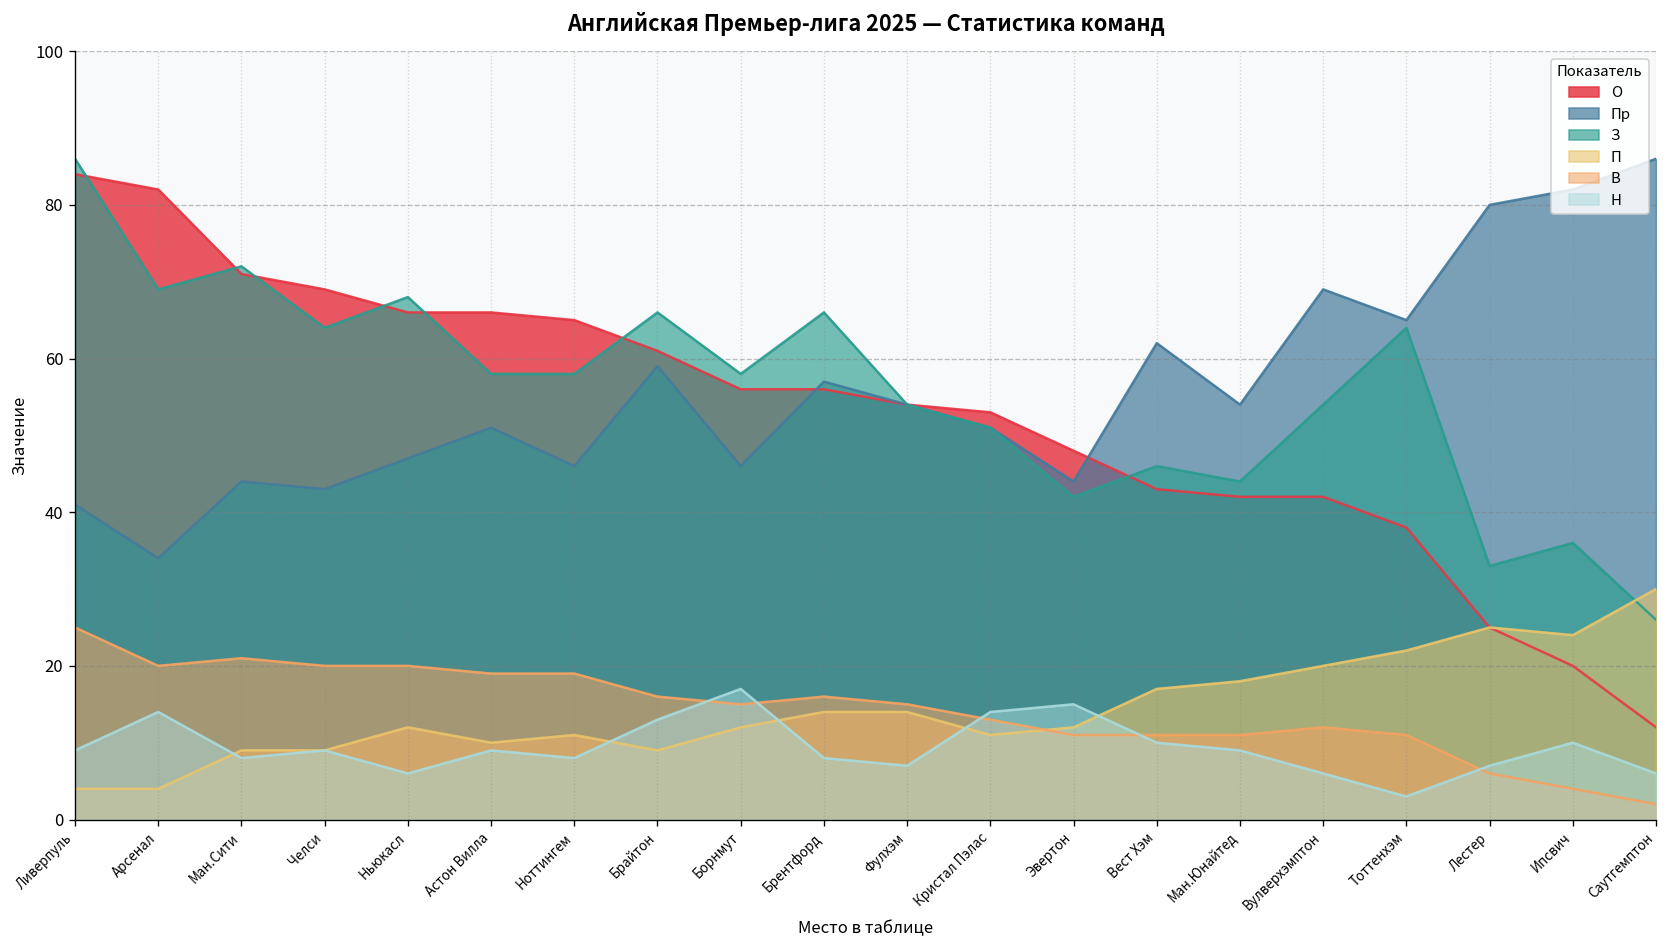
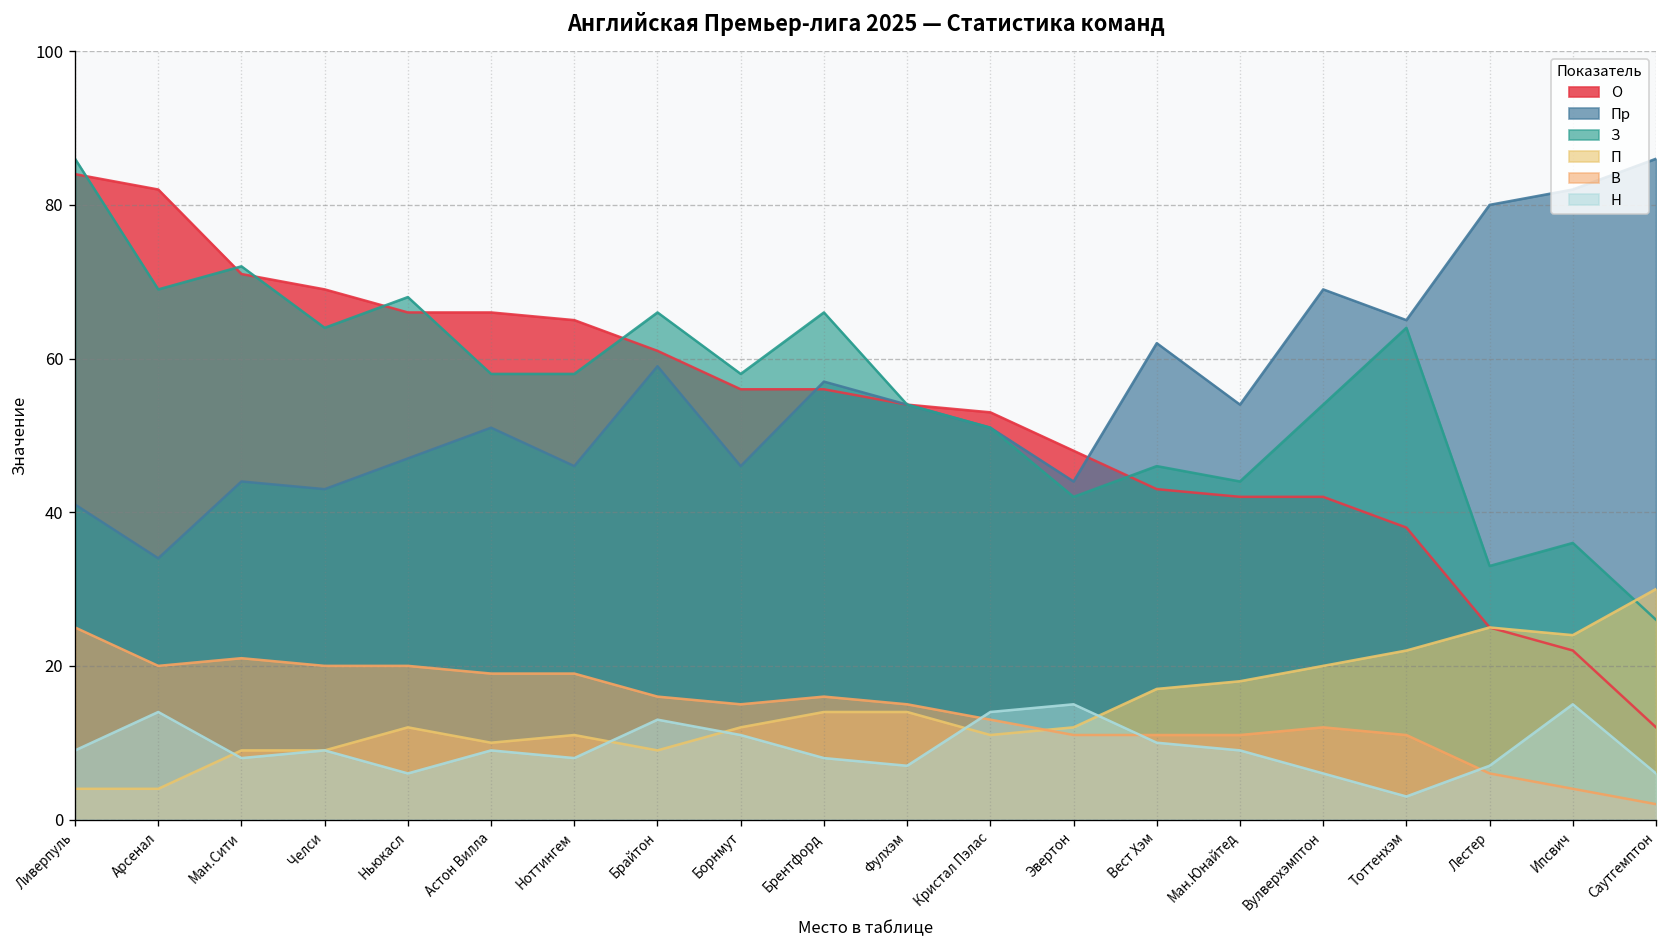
Н, Борнмут: 17 -> 11
О, Ипсвич: 20 -> 22
Н, Ипсвич: 10 -> 15
